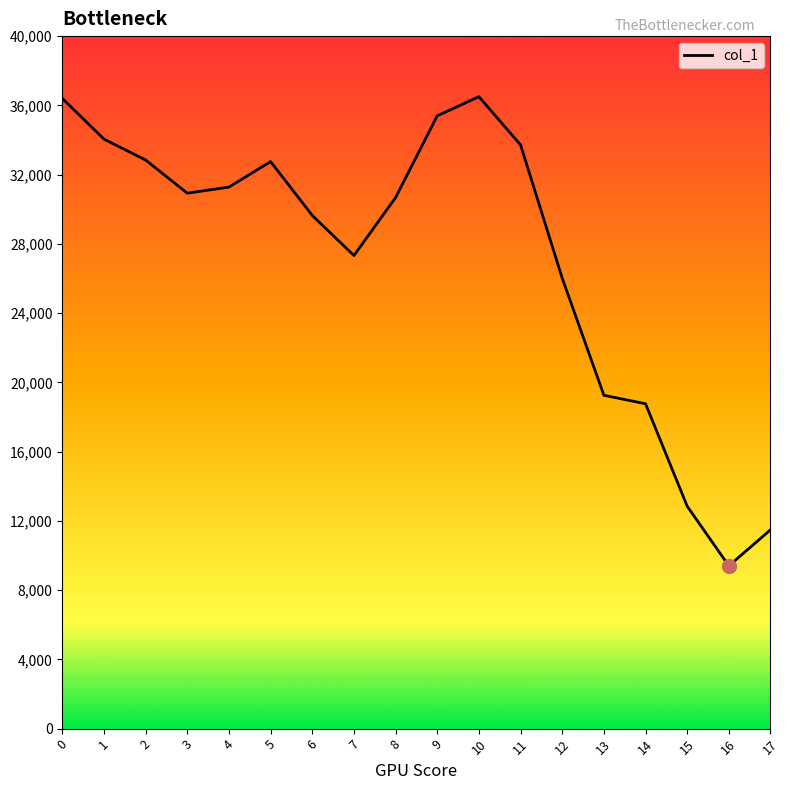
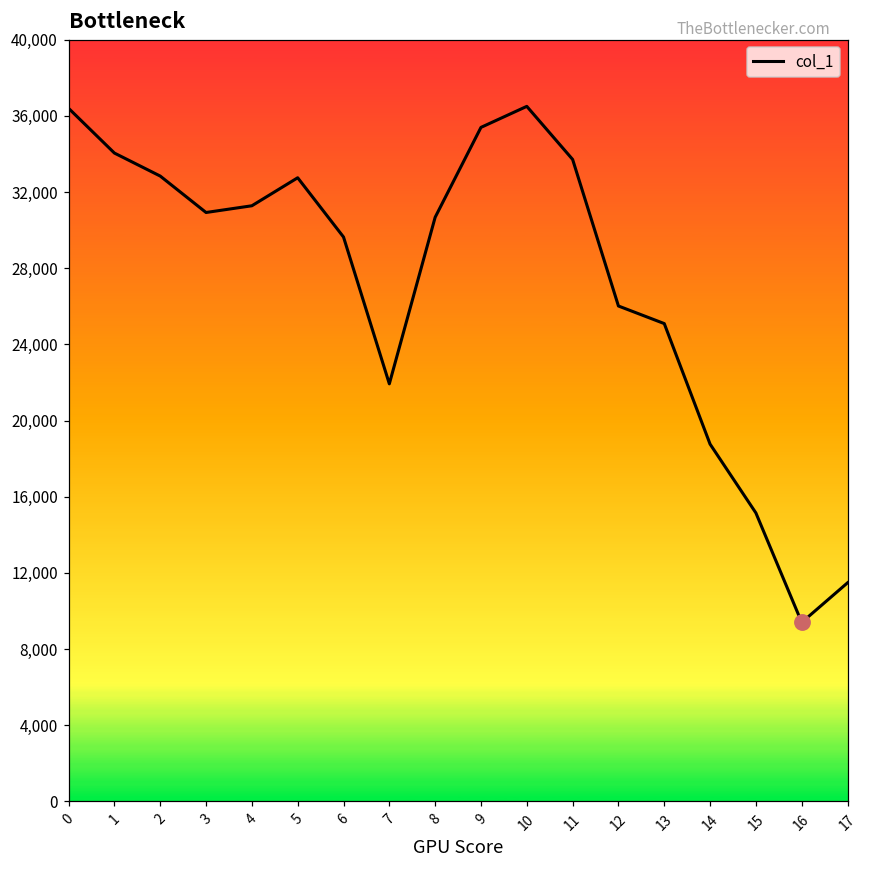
col_1, 7: 27,300 -> 21,900
col_1, 13: 19,300 -> 25,100
col_1, 15: 12,800 -> 15,200
